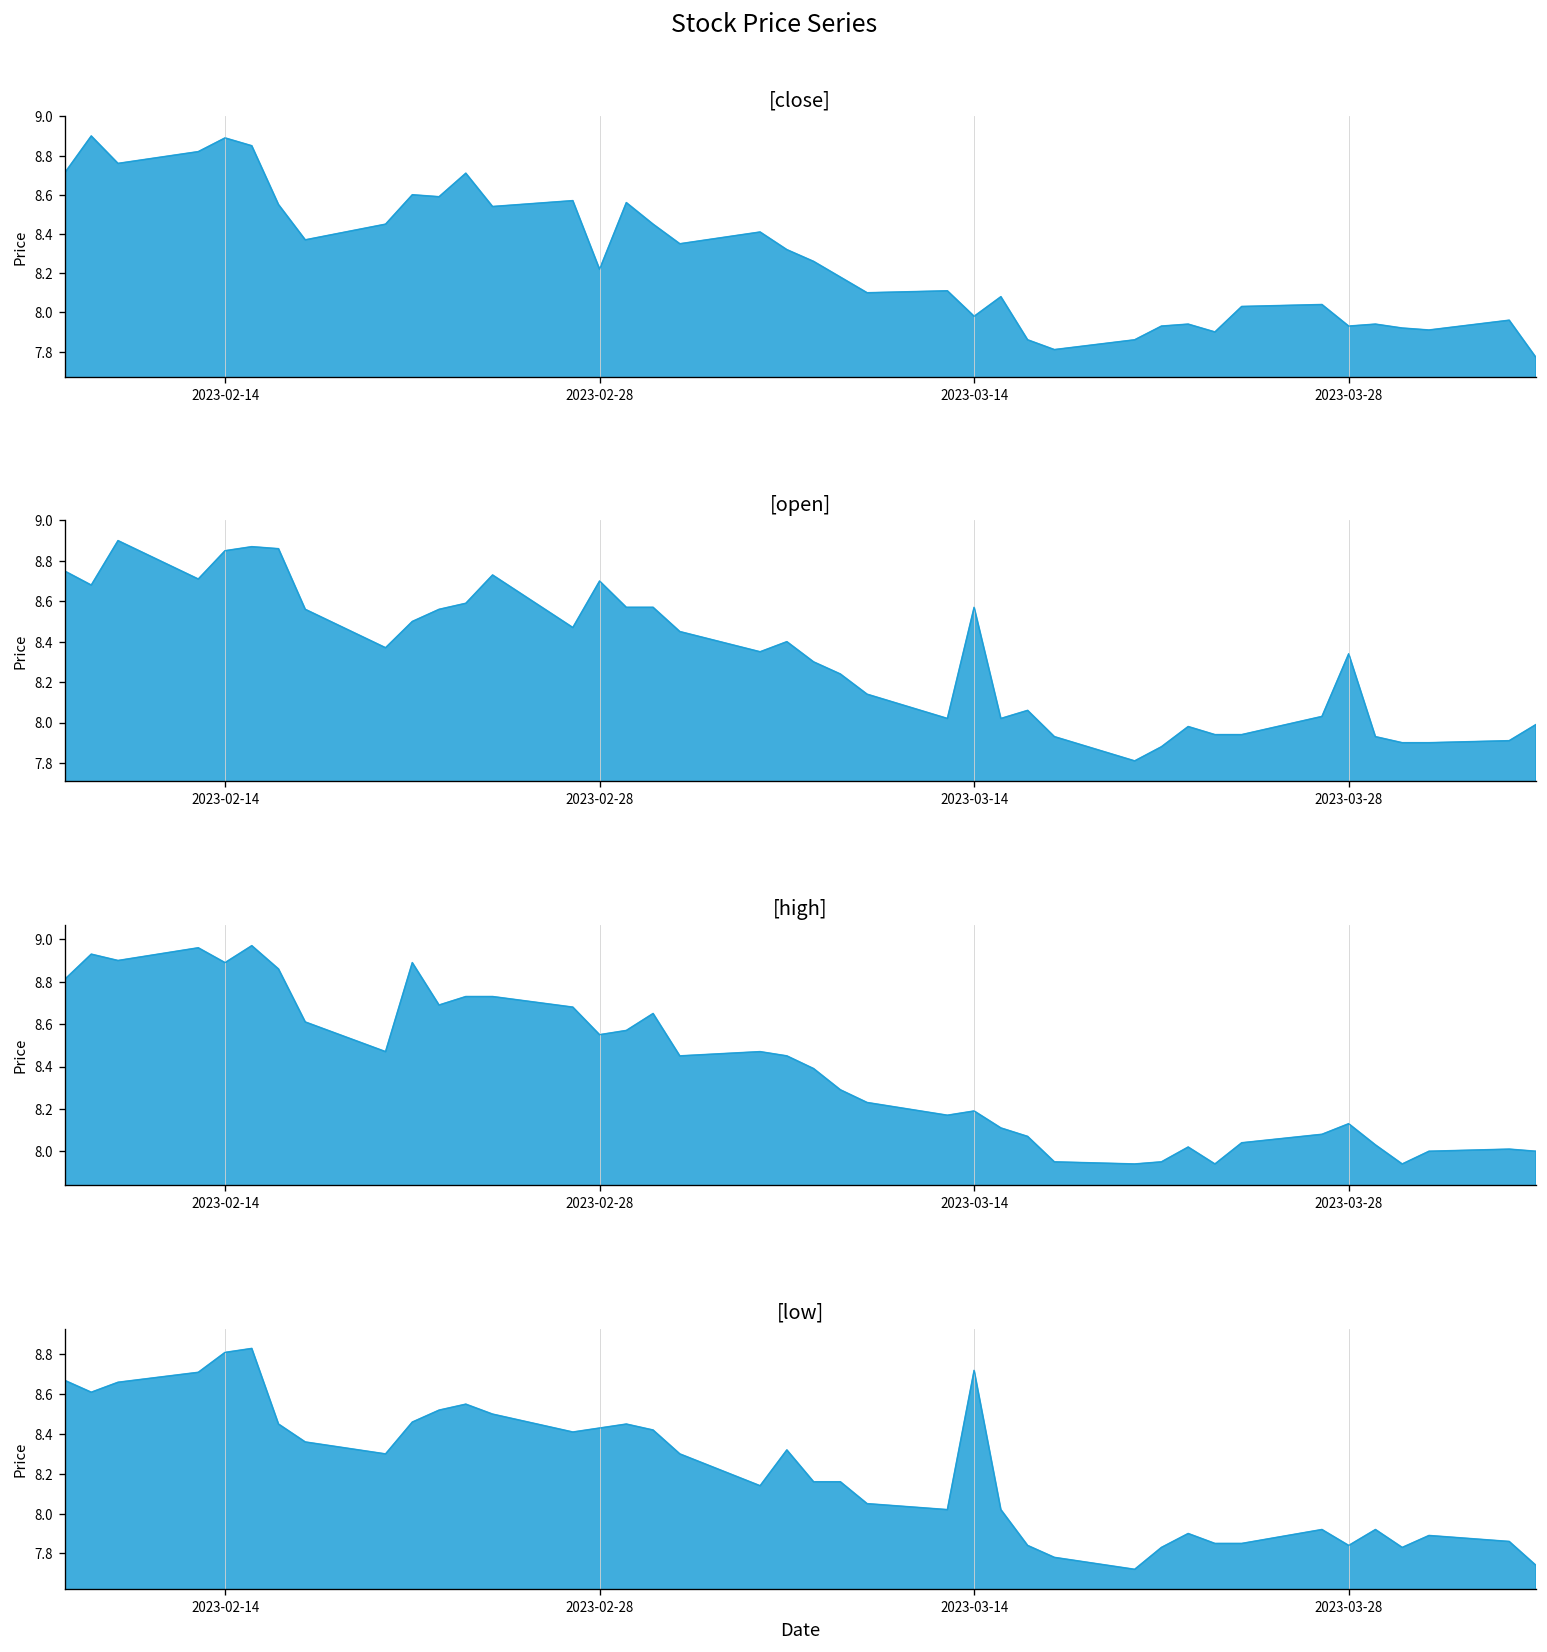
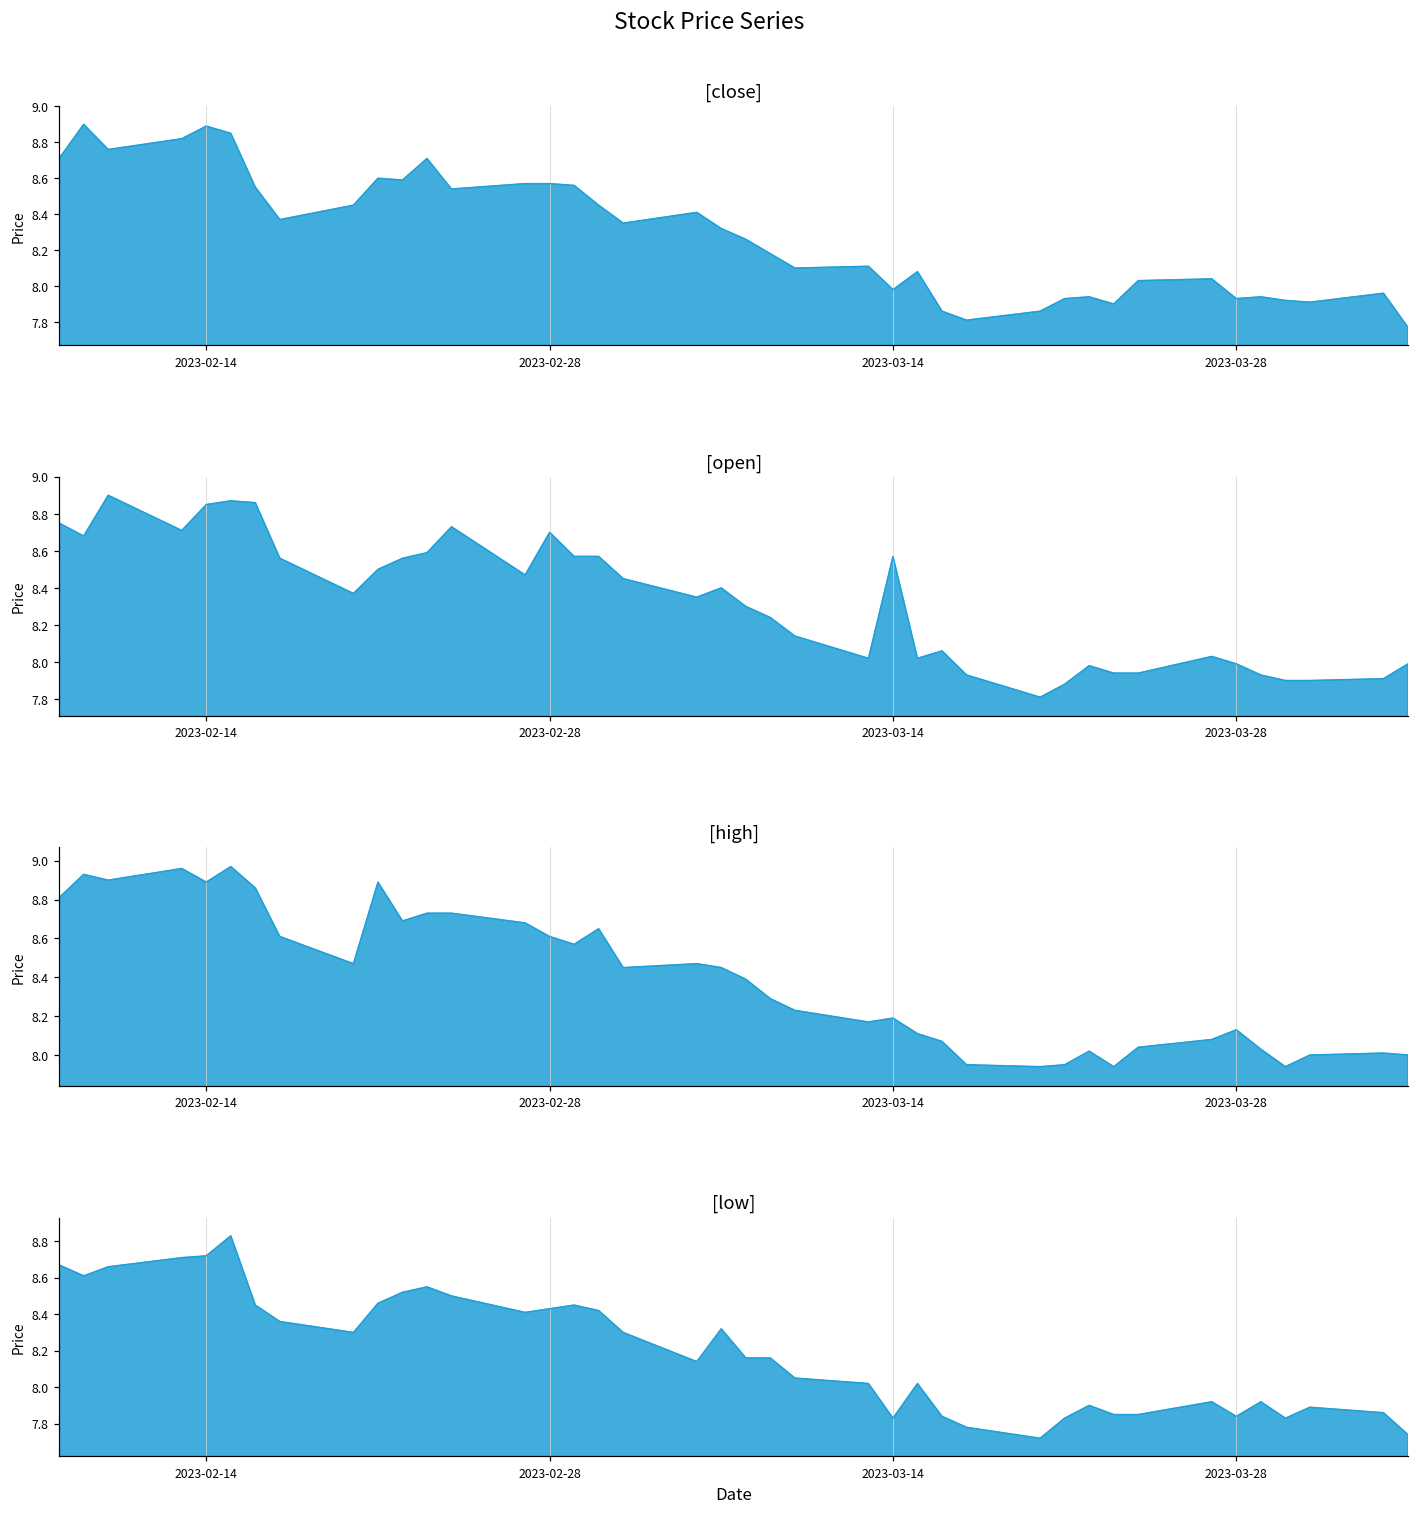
[close], 2023-02-28: 8.22 -> 8.57
[open], 2023-03-28: 8.34 -> 7.99
[high], 2023-02-28: 8.55 -> 8.61
[low], 2023-02-14: 8.81 -> 8.72
[low], 2023-03-14: 8.72 -> 7.83
